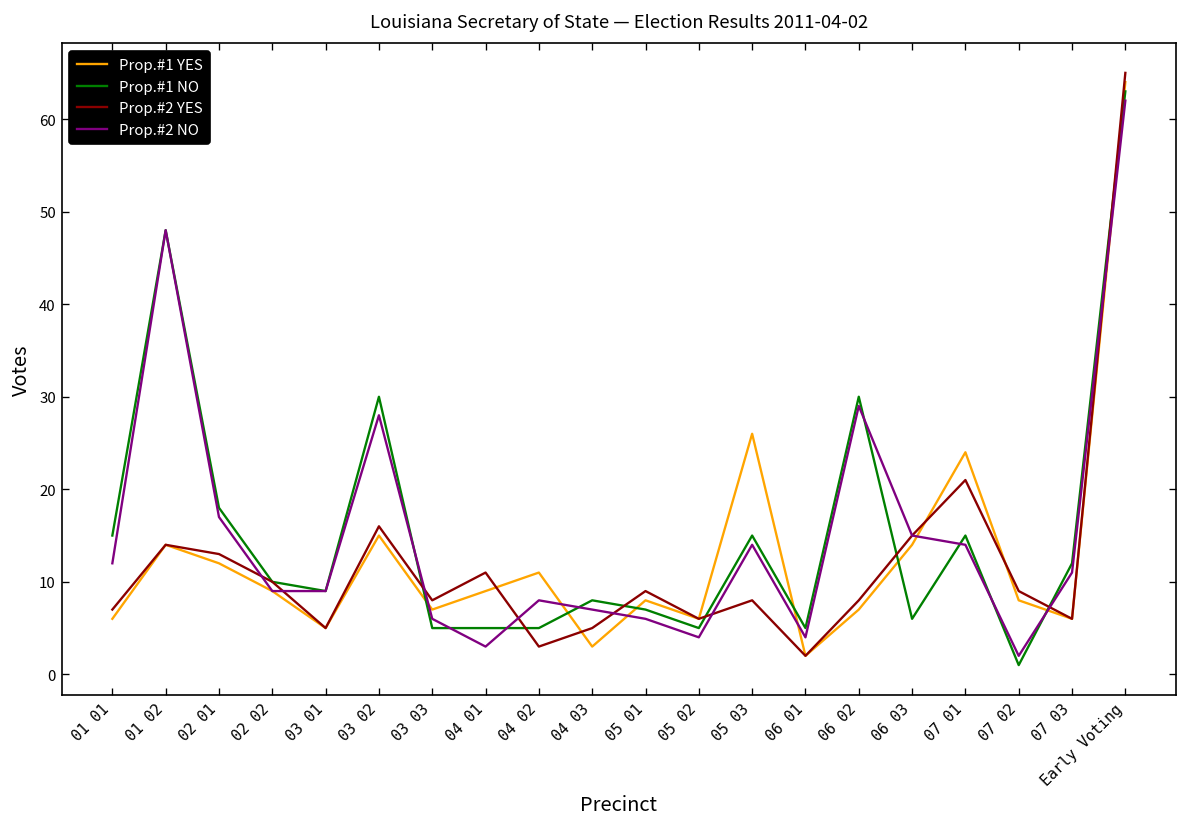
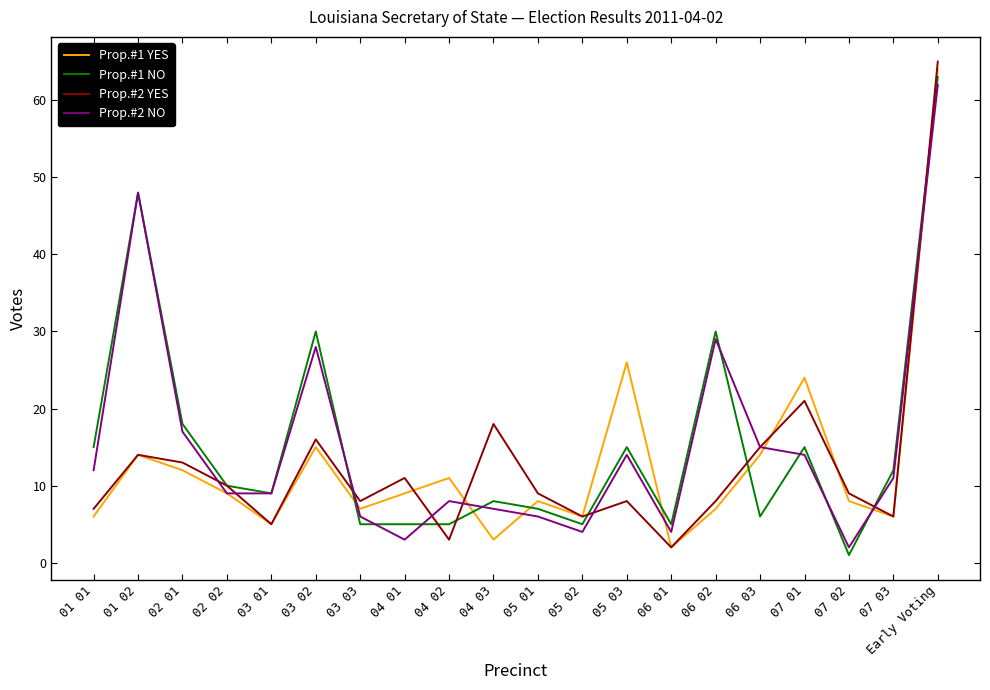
Prop.#2 YES, 04 03: 5 -> 18
